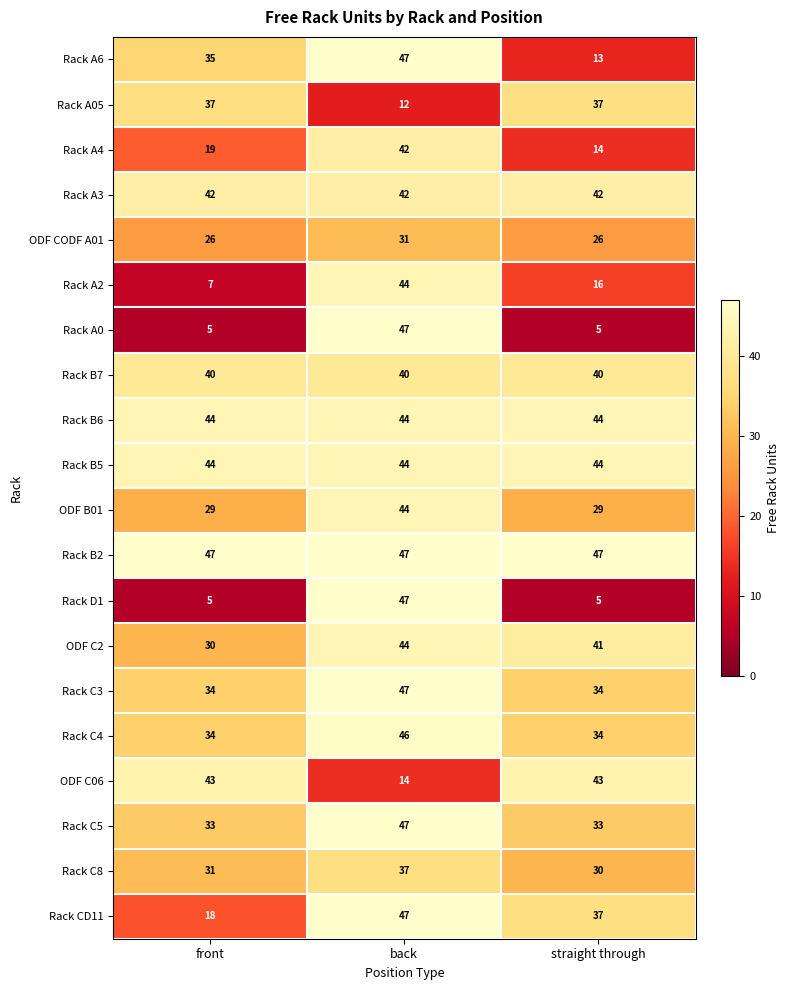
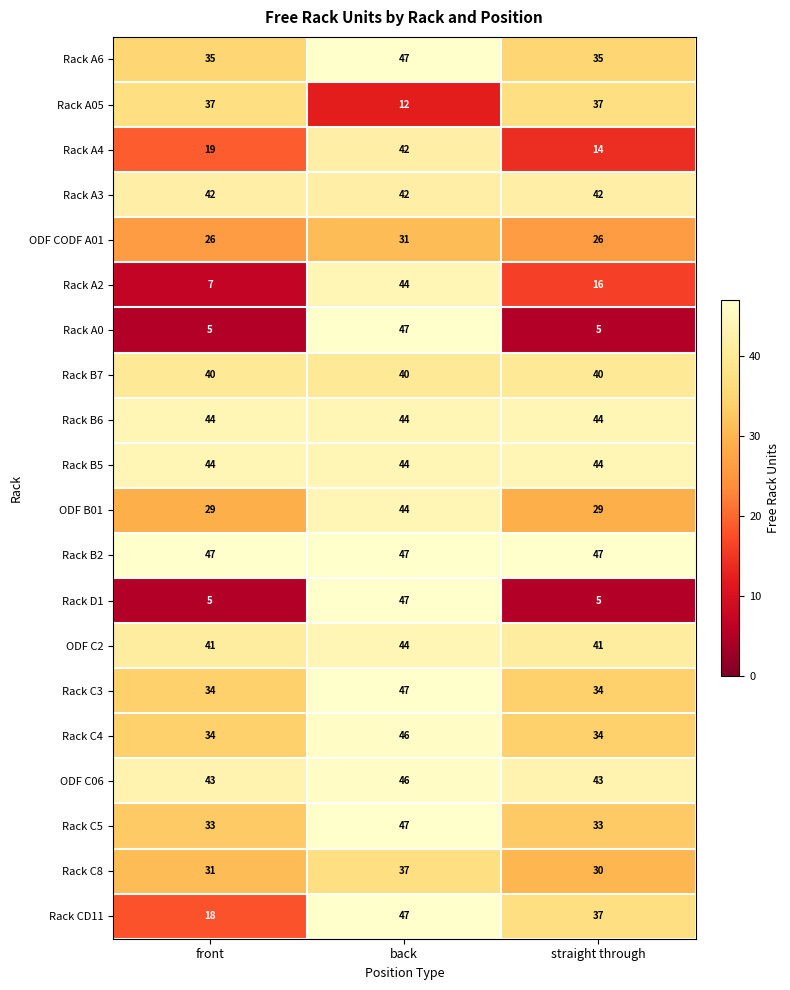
Rack A6, straight through: 13 -> 35
ODF C2, front: 30 -> 41
ODF C06, back: 14 -> 46
